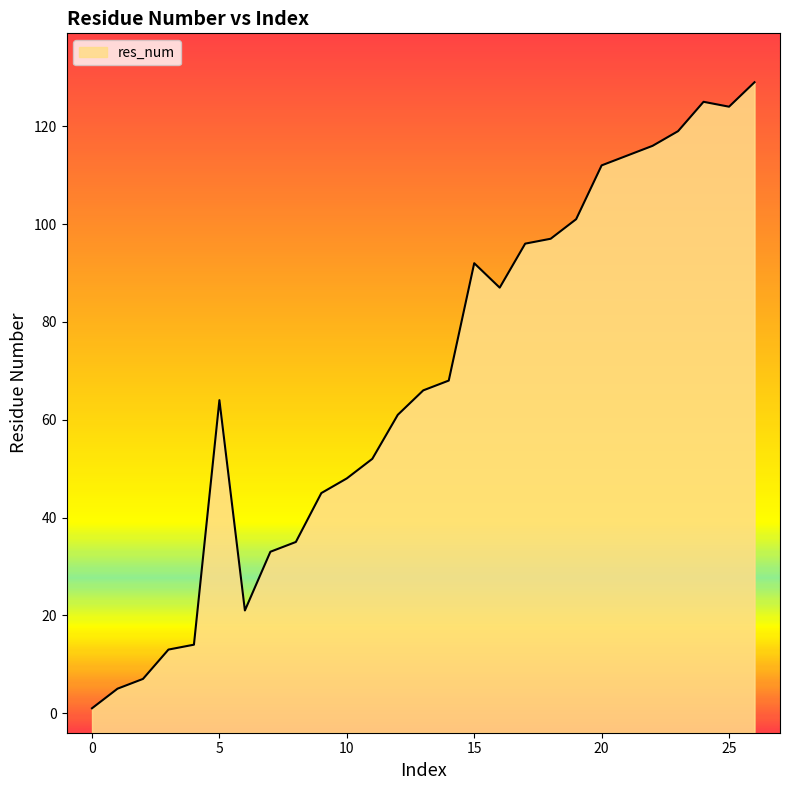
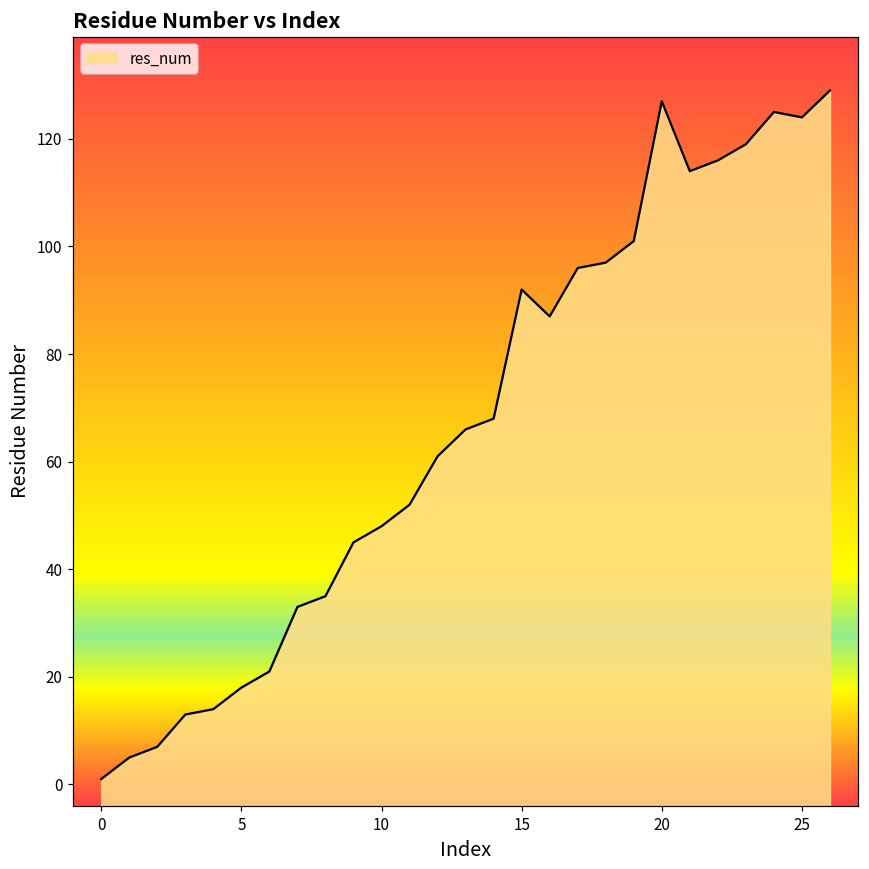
5: 64 -> 18
20: 112 -> 127
